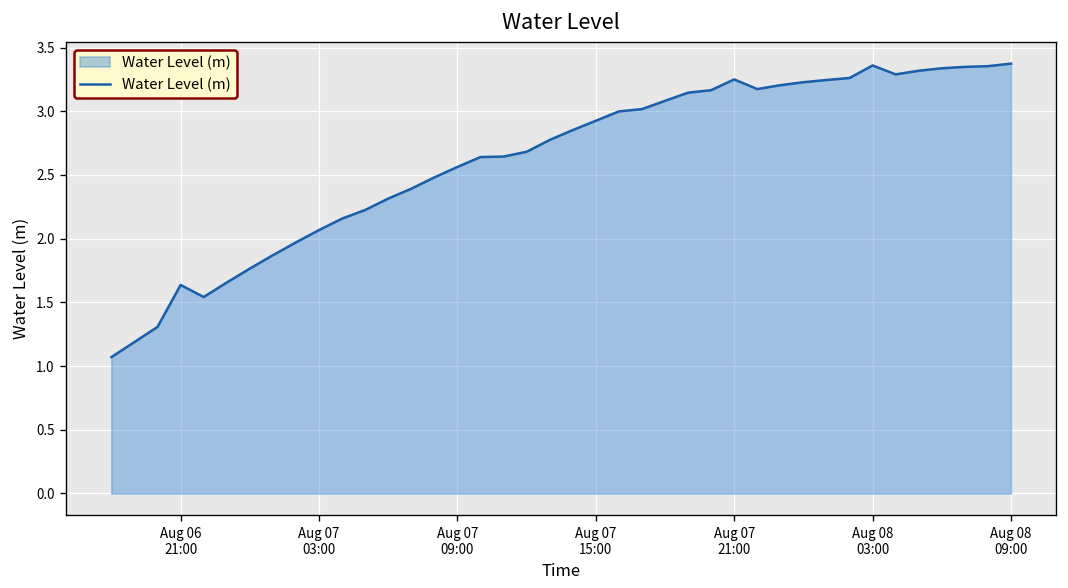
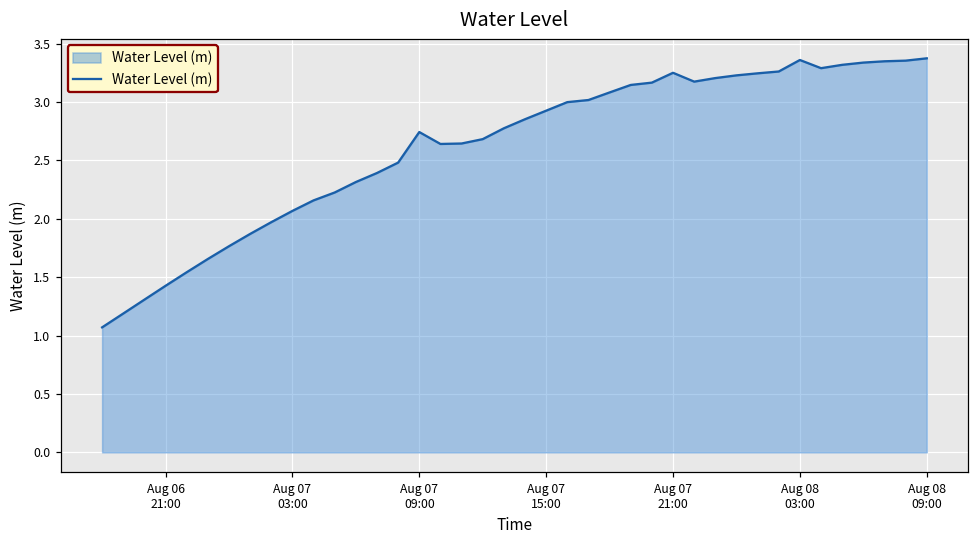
Aug 06 21:00: 1.64 -> 1.43
Aug 07 09:00: 2.56 -> 2.74
